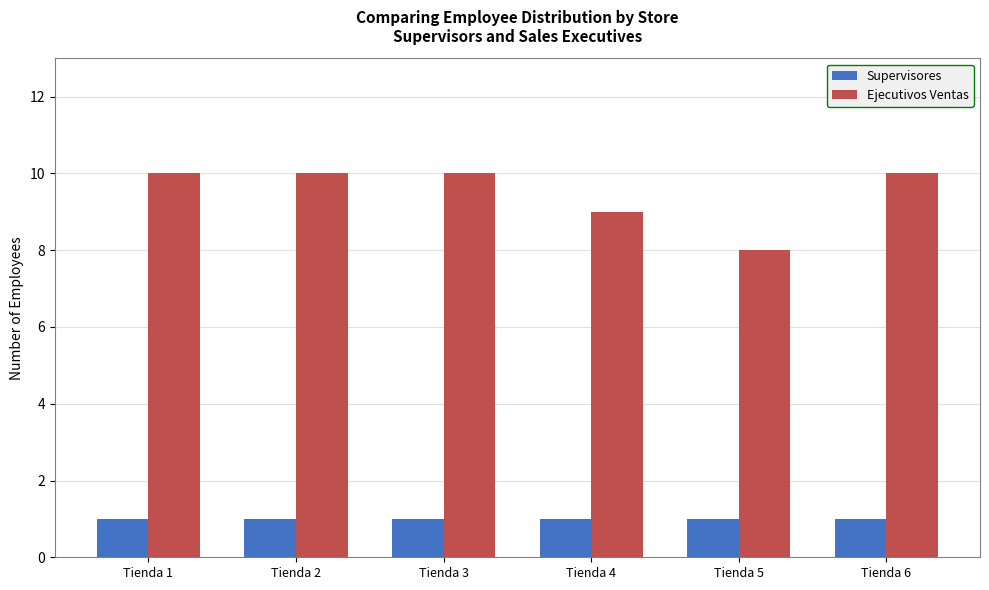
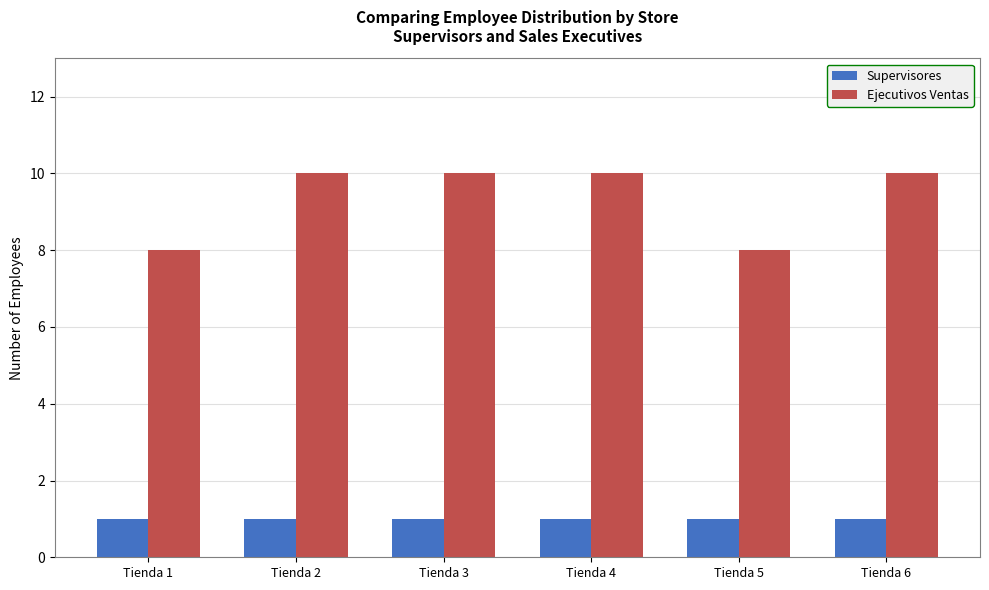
Ejecutivos Ventas, Tienda 1: 10 -> 8
Ejecutivos Ventas, Tienda 4: 9 -> 10
